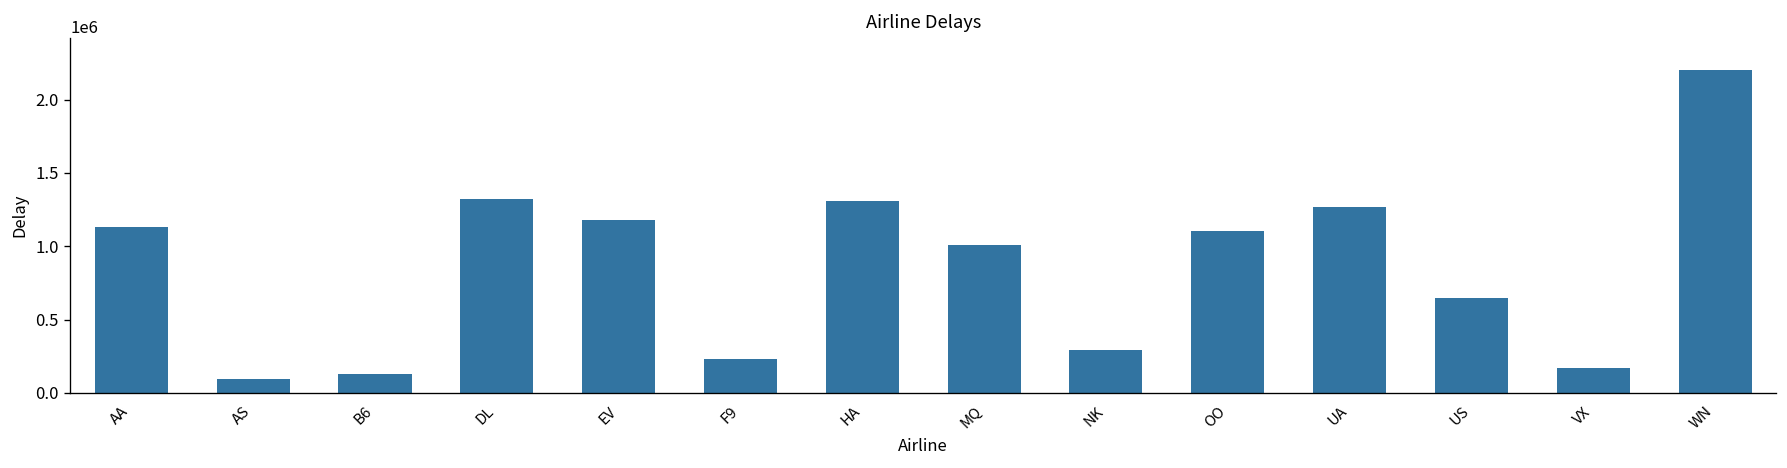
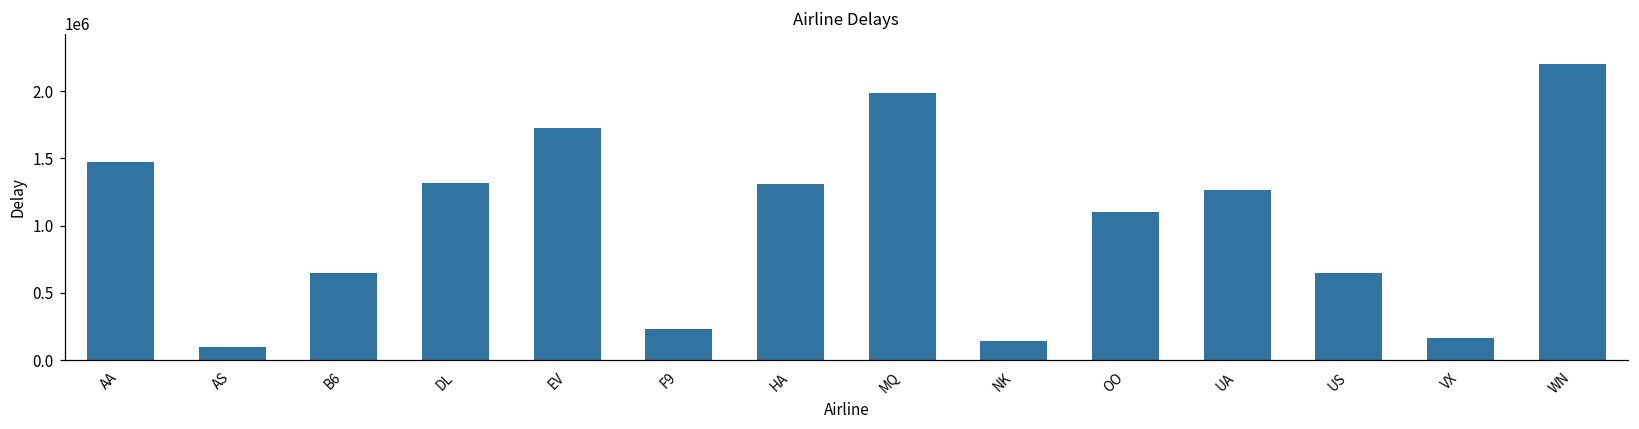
AA: 1130000 -> 1470000
B6: 130000 -> 650000
EV: 1180000 -> 1720000
MQ: 1010000 -> 1990000
NK: 290000 -> 140000
